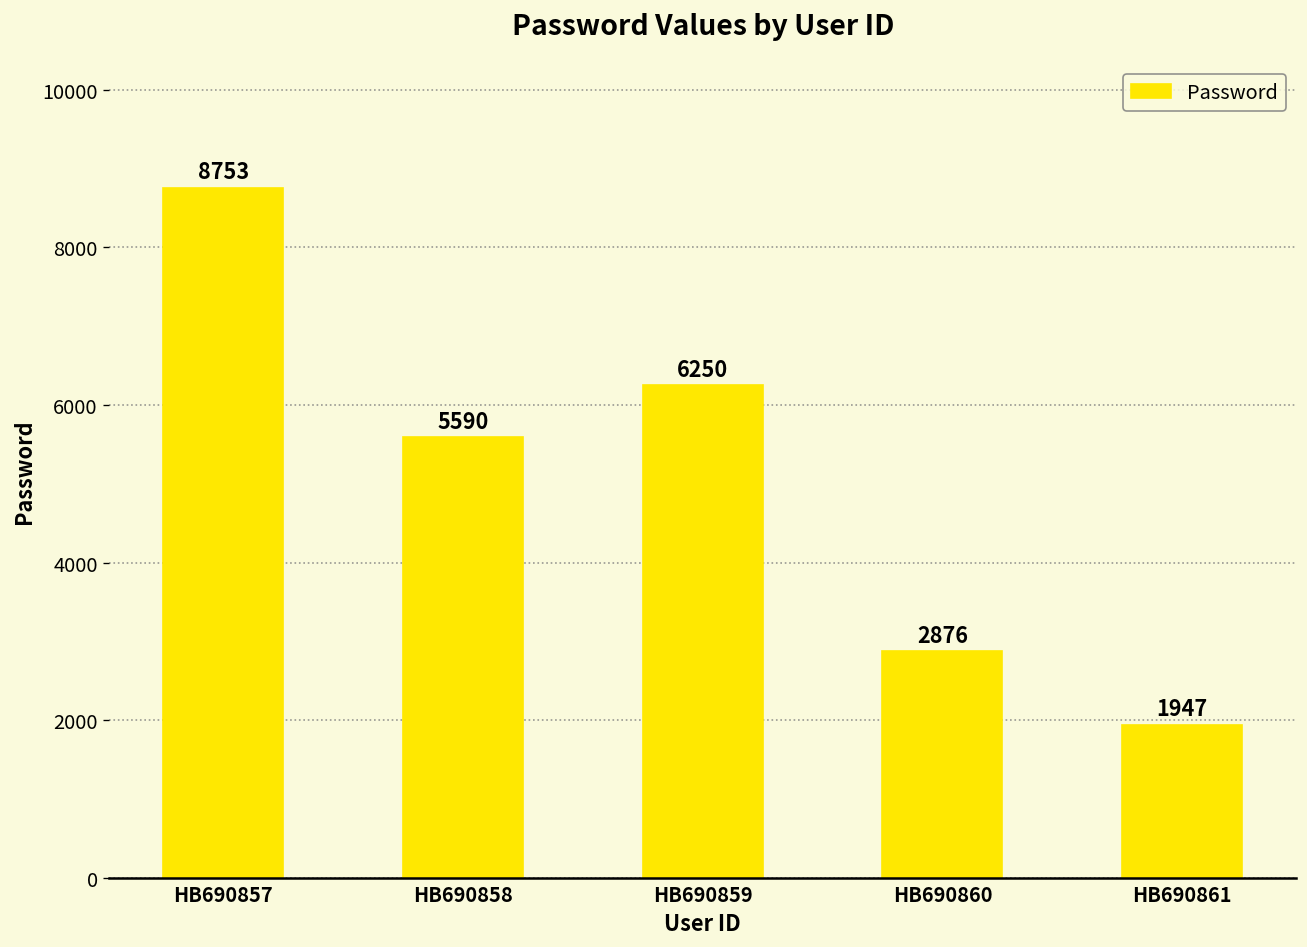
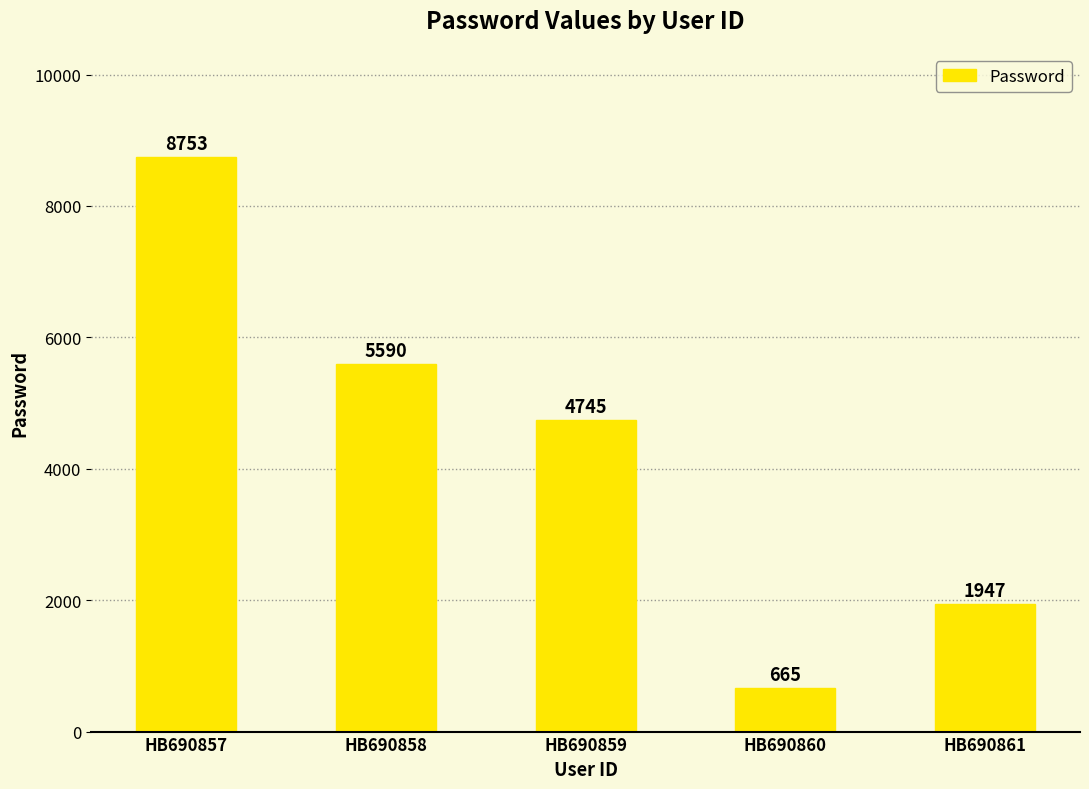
HB690859: 6250 -> 4745
HB690860: 2876 -> 665
